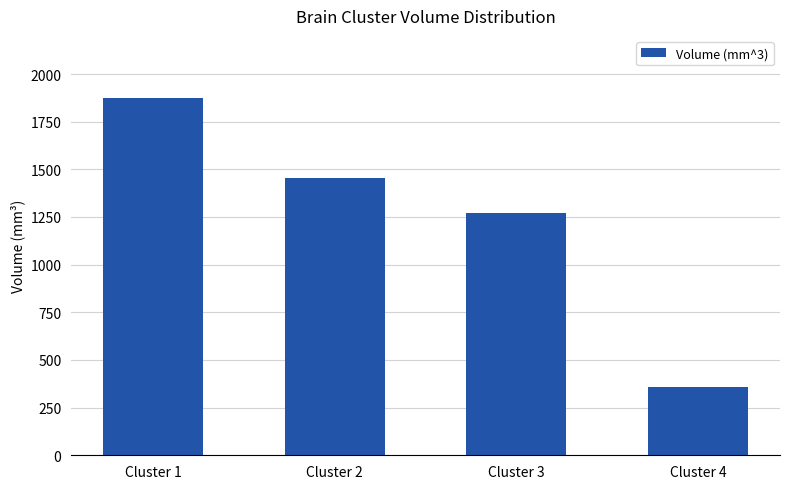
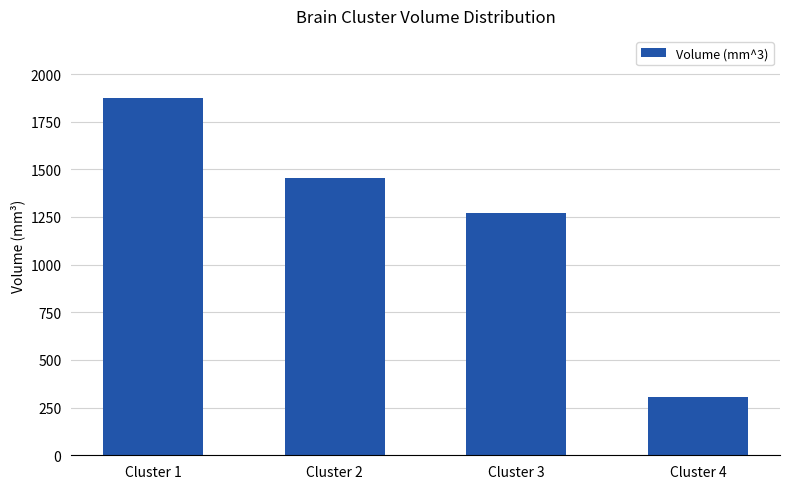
Cluster 4: 360 -> 310
